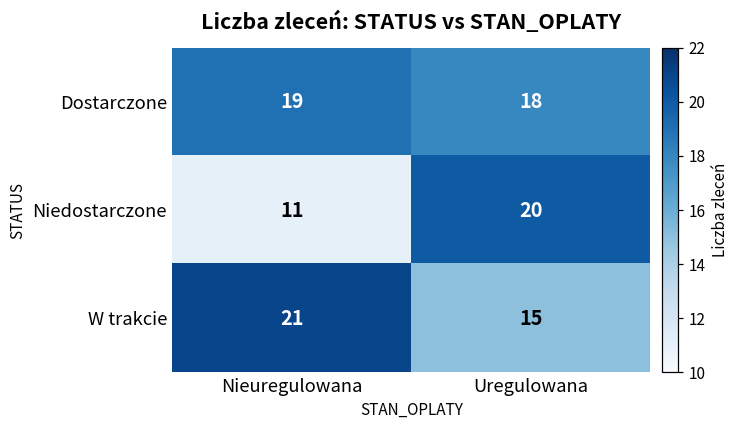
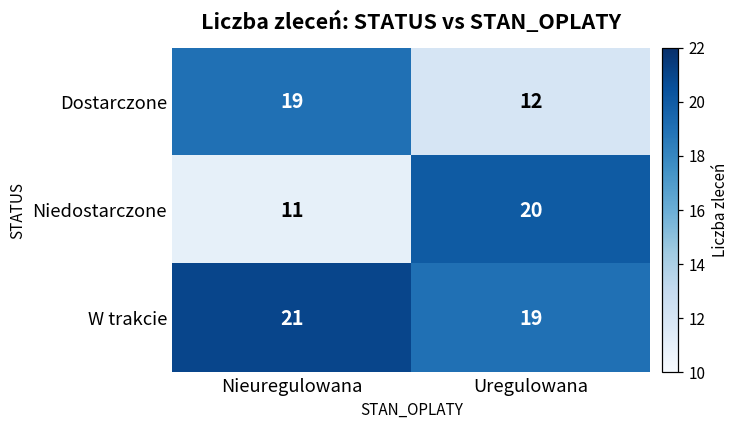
Dostarczone, Uregulowana: 18 -> 12
W trakcie, Uregulowana: 15 -> 19
